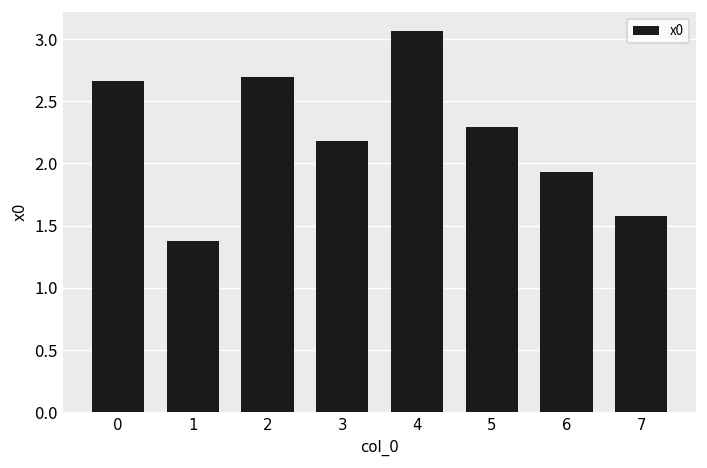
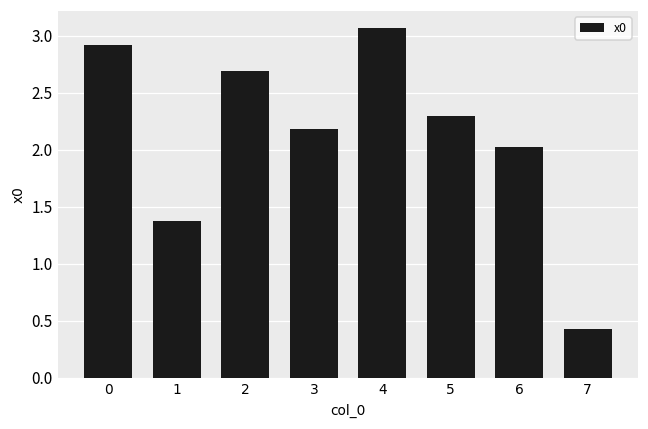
0: 2.66 -> 2.92
6: 1.93 -> 2.02
7: 1.58 -> 0.43
